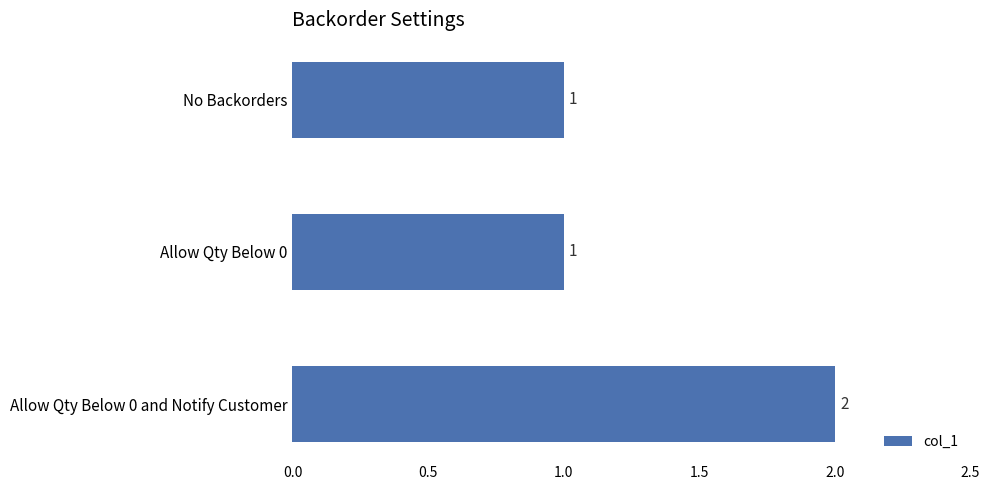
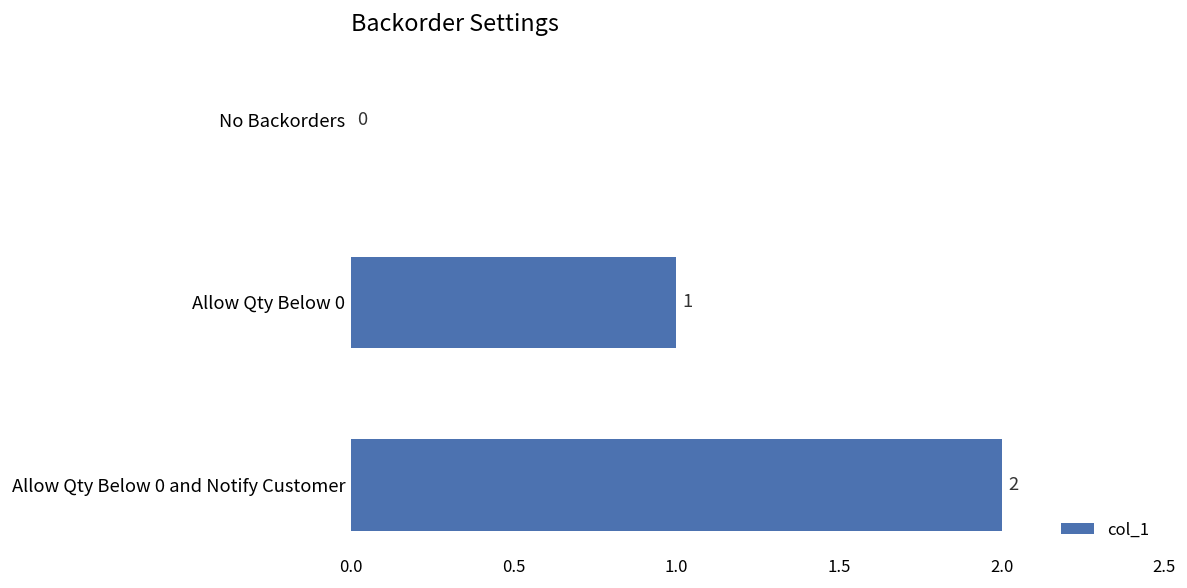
No Backorders: 1 -> 0
